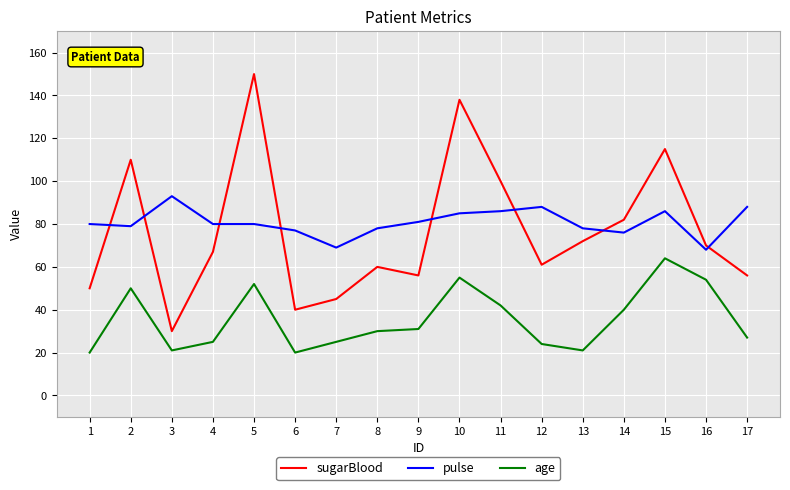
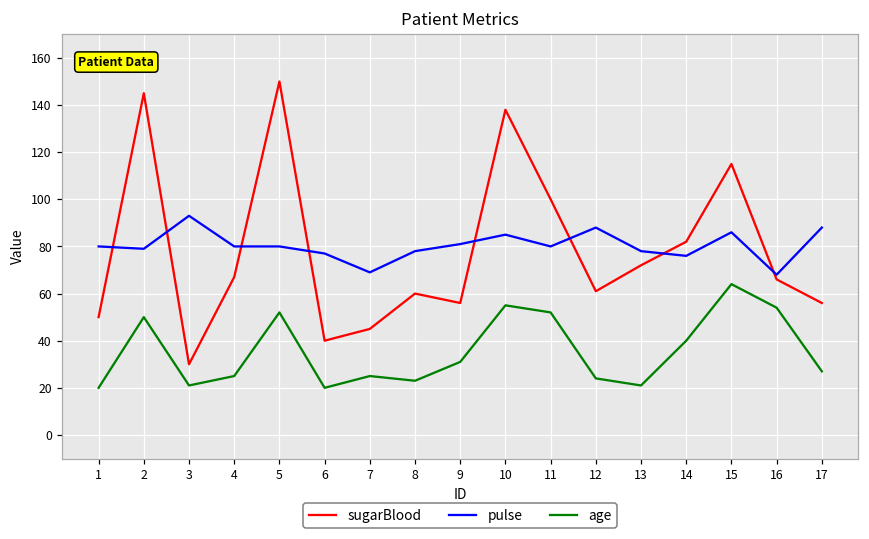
sugarBlood, 2: 110 -> 145
age, 8: 30 -> 23
pulse, 11: 86 -> 80
age, 11: 42 -> 52
sugarBlood, 16: 70 -> 66
